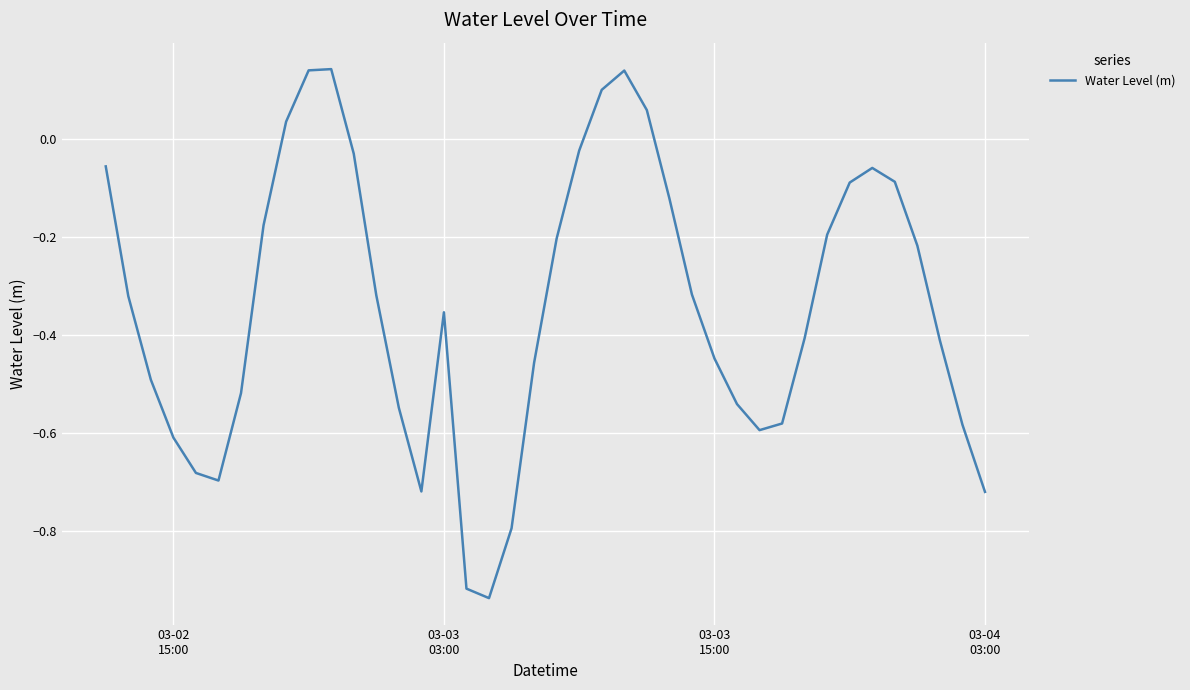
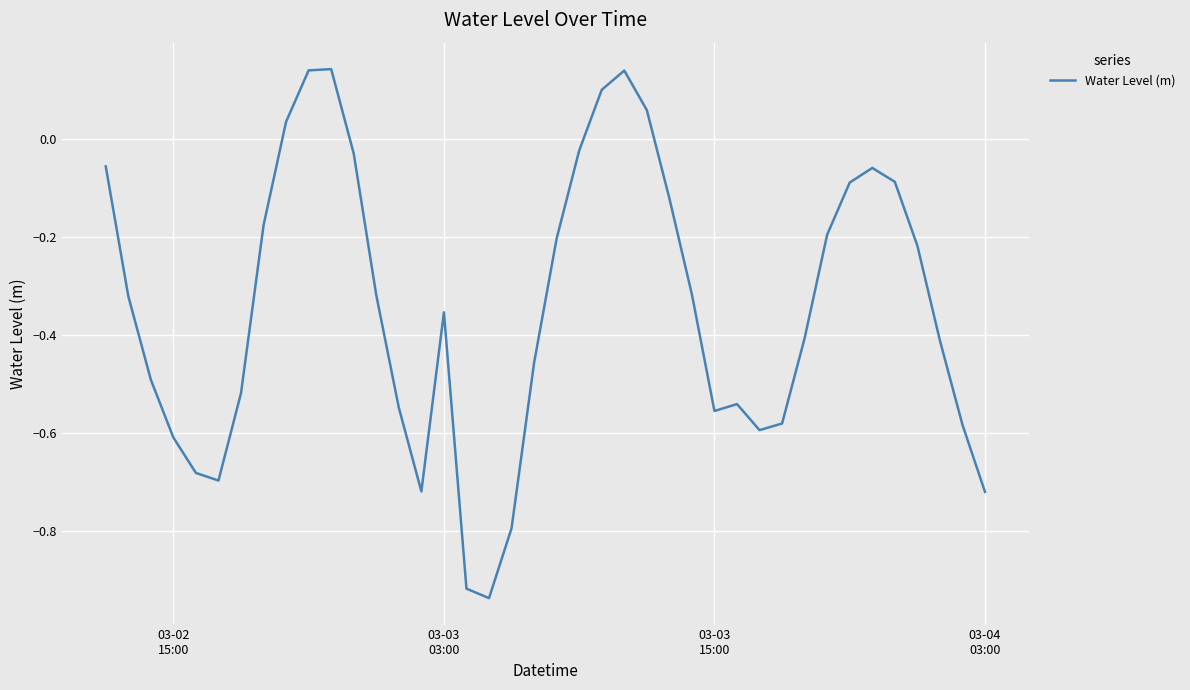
03-03 15:00: -0.45 -> -0.55
